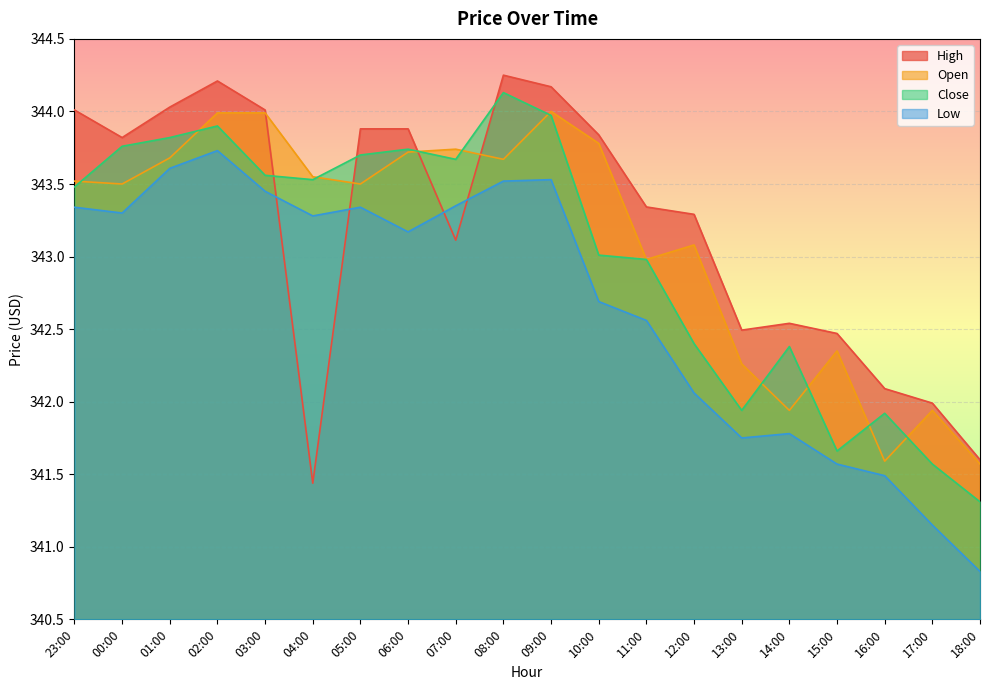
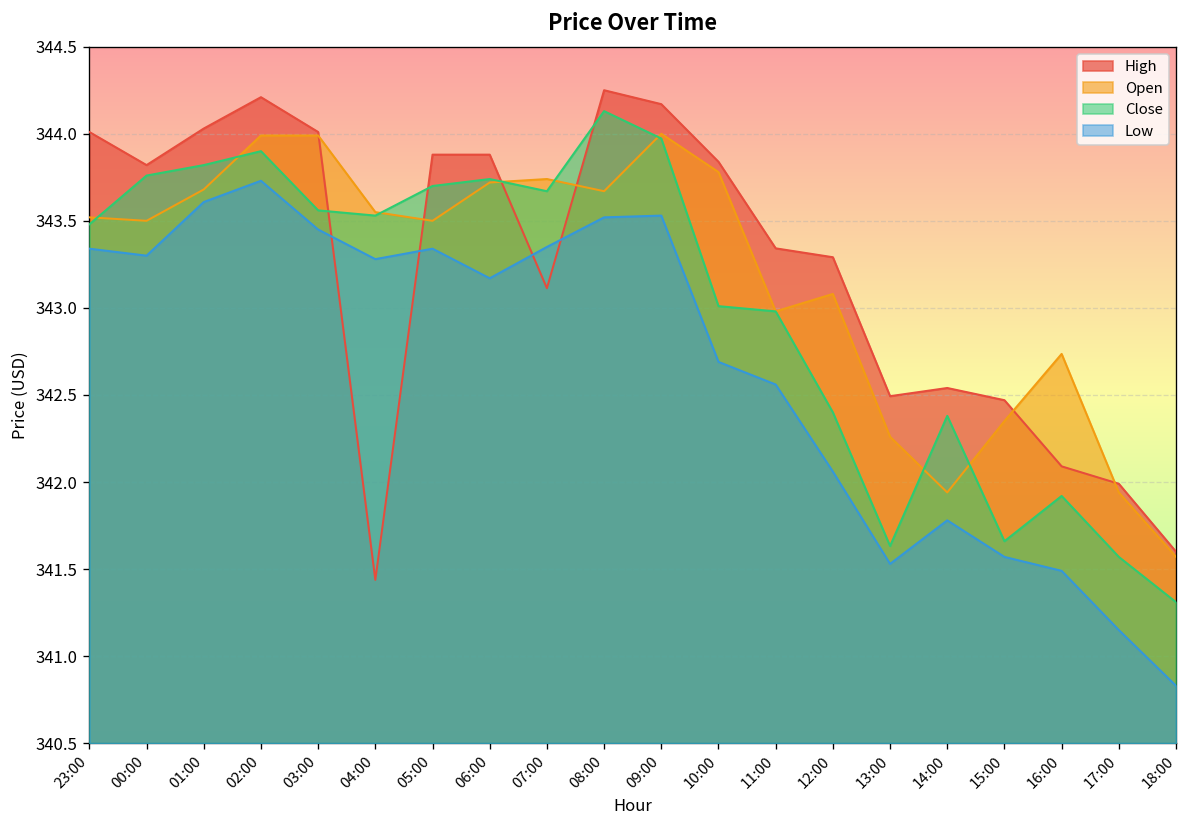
Close, 13:00: 341.94 -> 341.63
Low, 13:00: 341.75 -> 341.53
Open, 16:00: 341.59 -> 342.74
